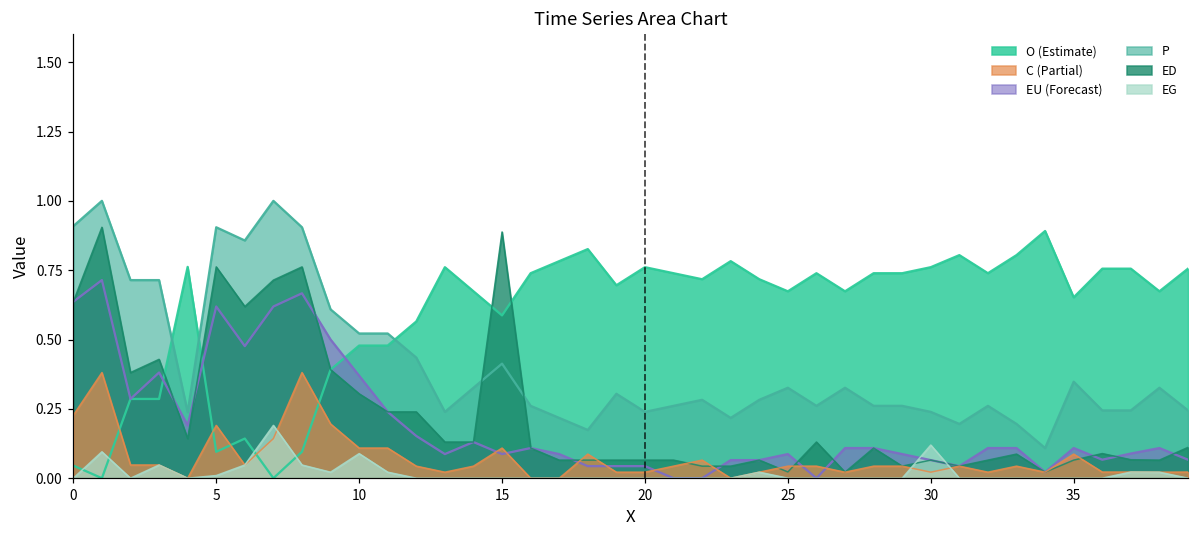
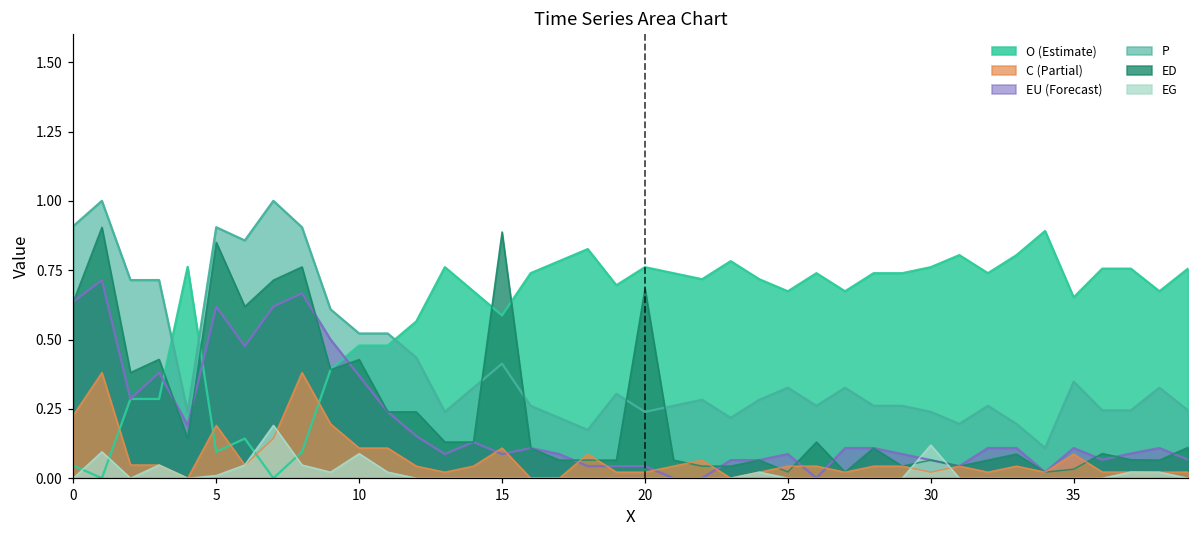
ED, 5: 0.76 -> 0.85
ED, 10: 0.30 -> 0.43
ED, 20: 0.07 -> 0.68
ED, 35: 0.07 -> 0.03
